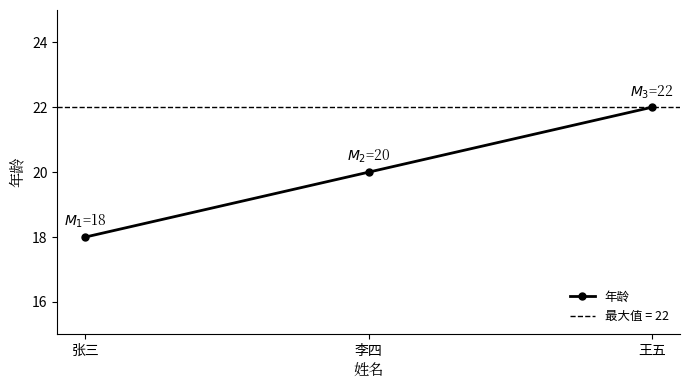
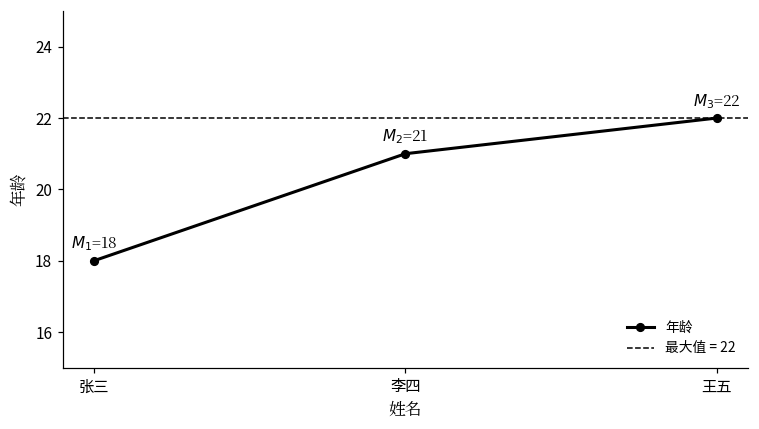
李四: 20 -> 21
